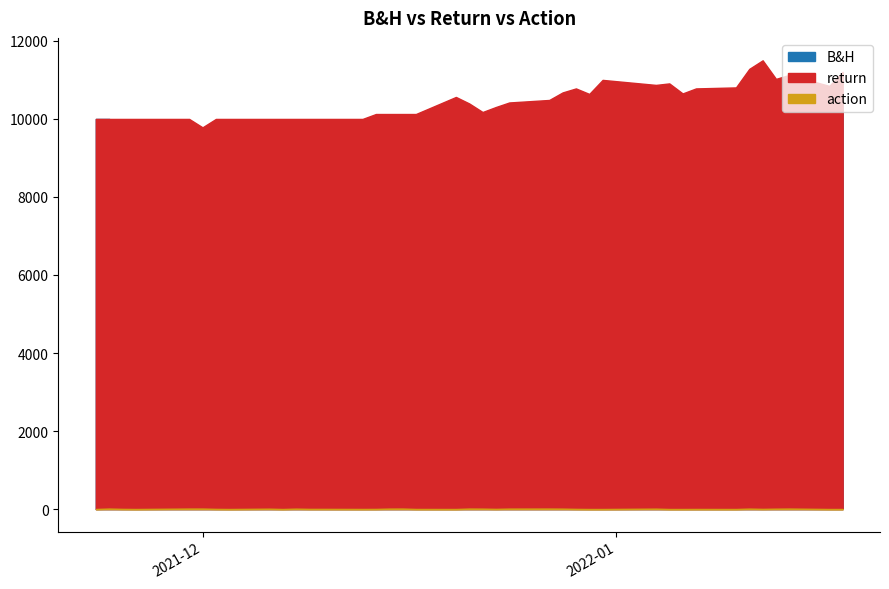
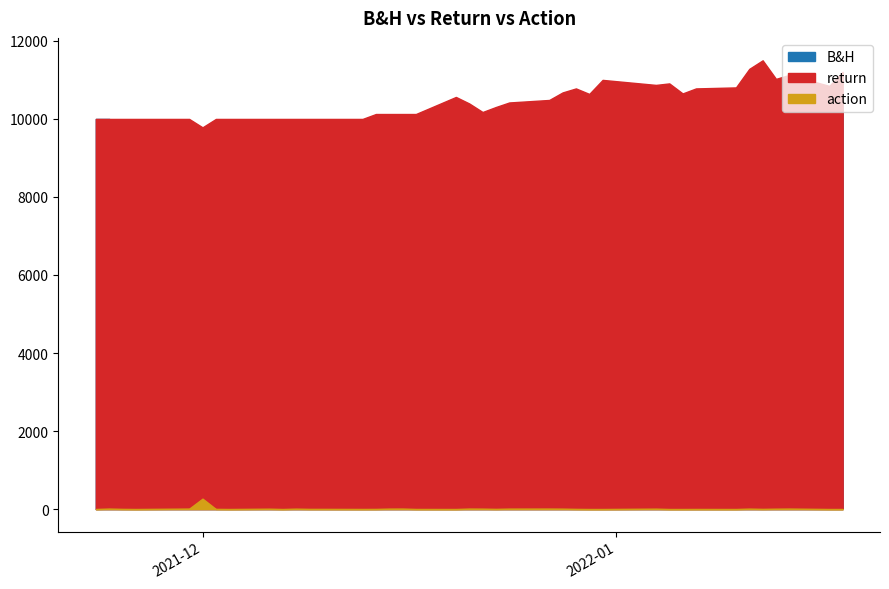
action, 2021-12: 0 -> 300
